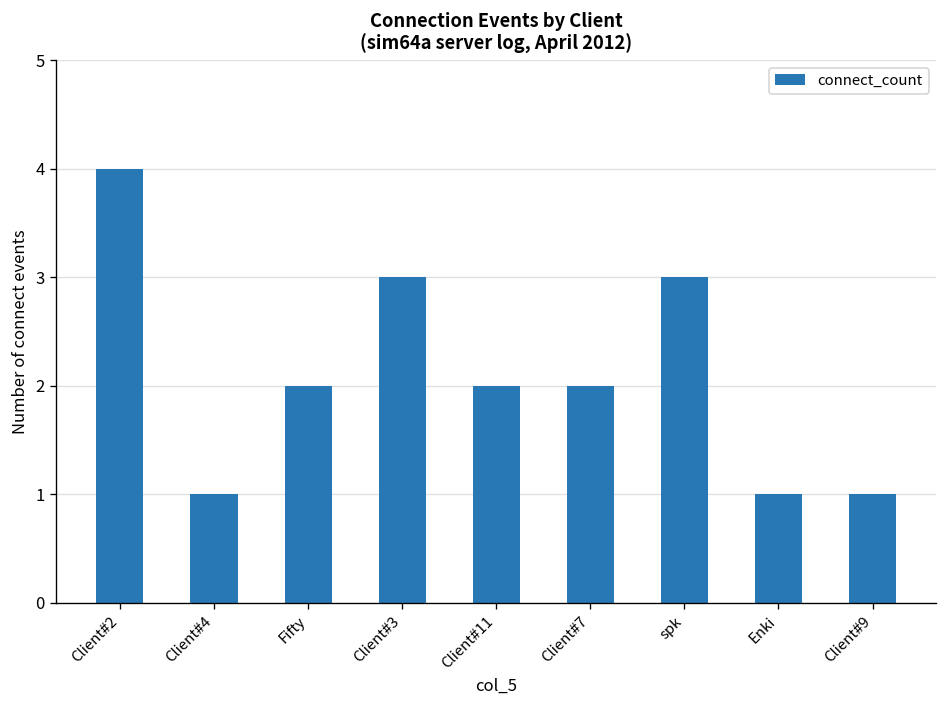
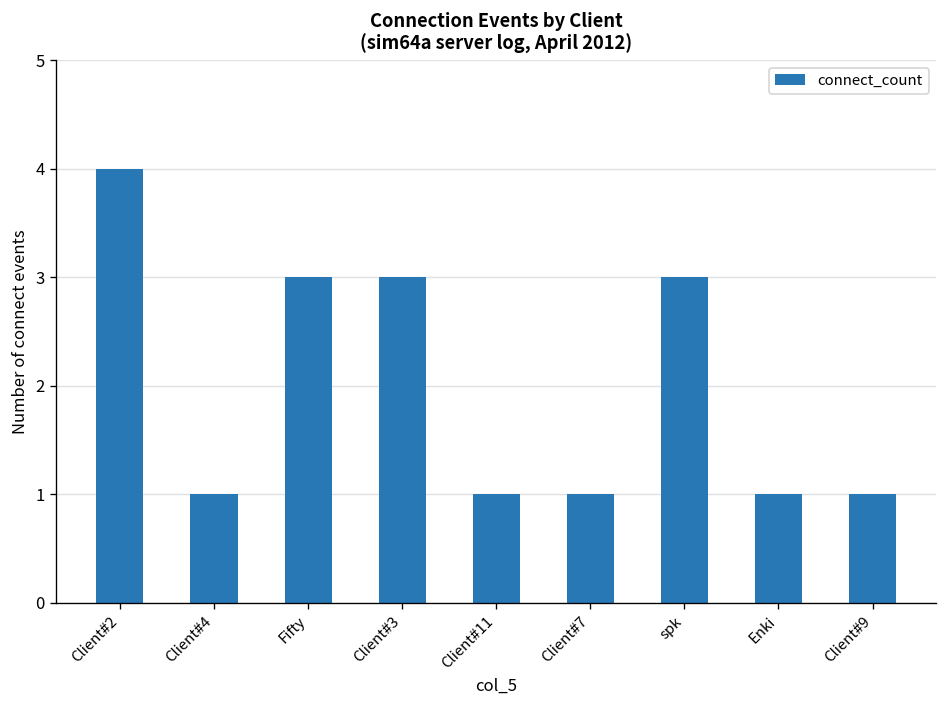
Fifty: 2 -> 3
Client#11: 2 -> 1
Client#7: 2 -> 1
